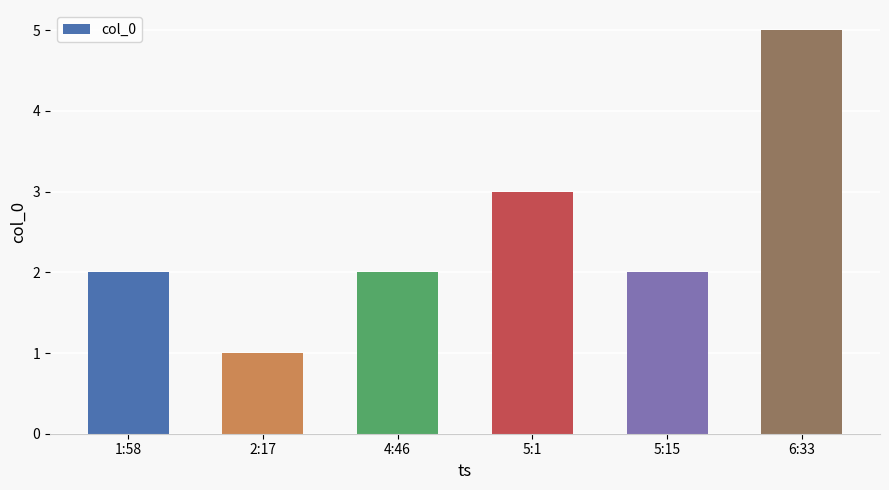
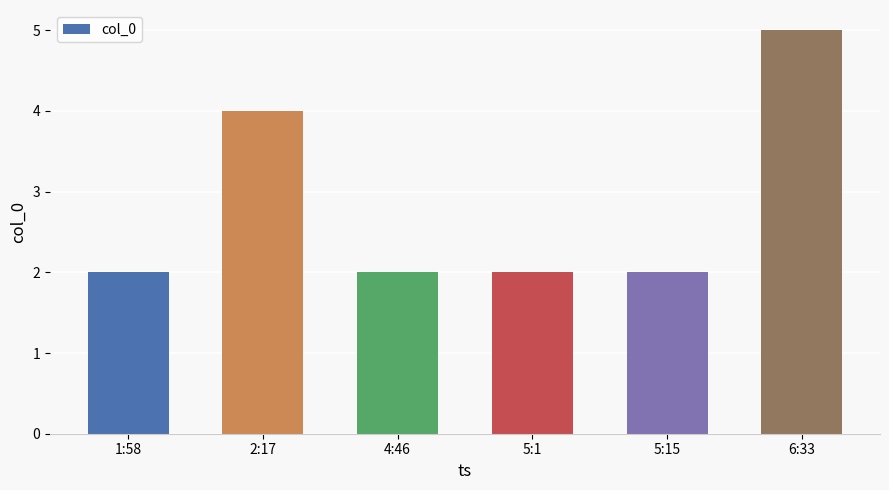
2:17: 1 -> 4
5:1: 3 -> 2
